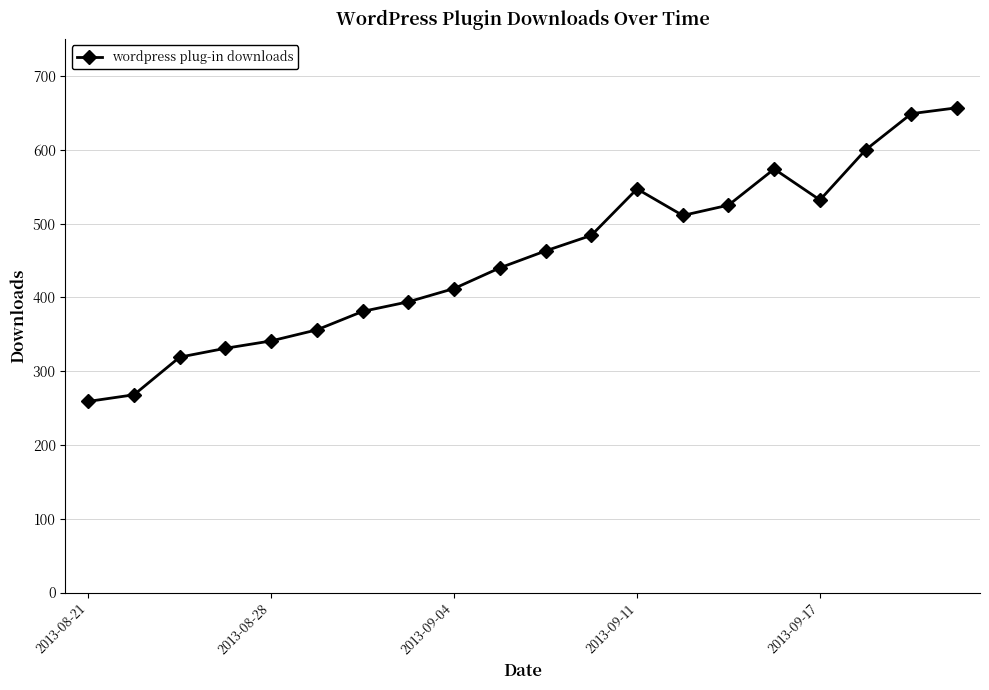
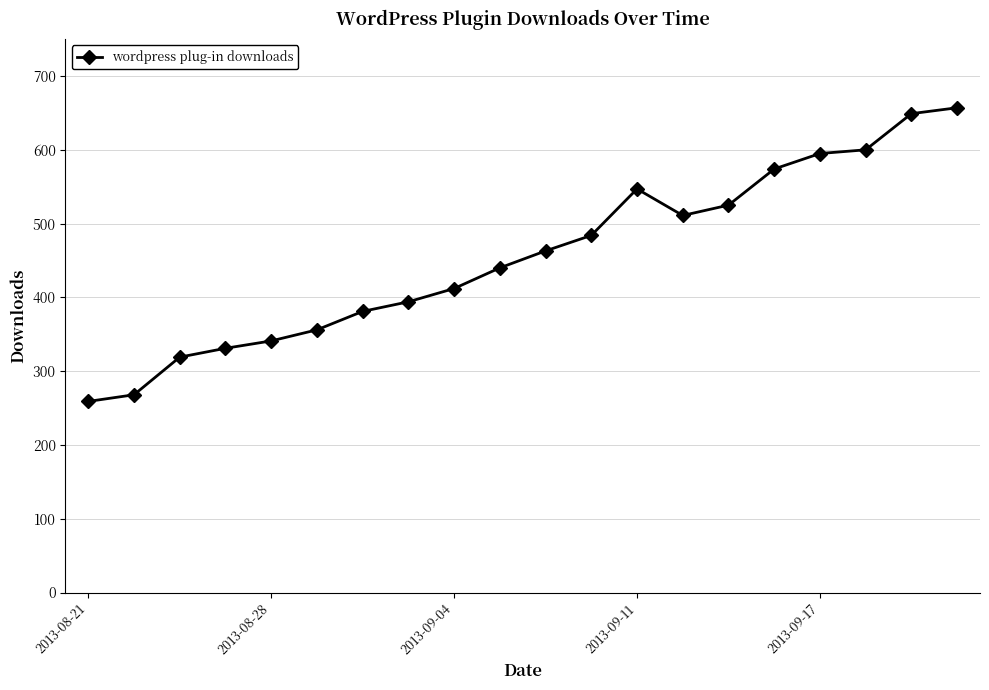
2013-09-17: 530 -> 600
